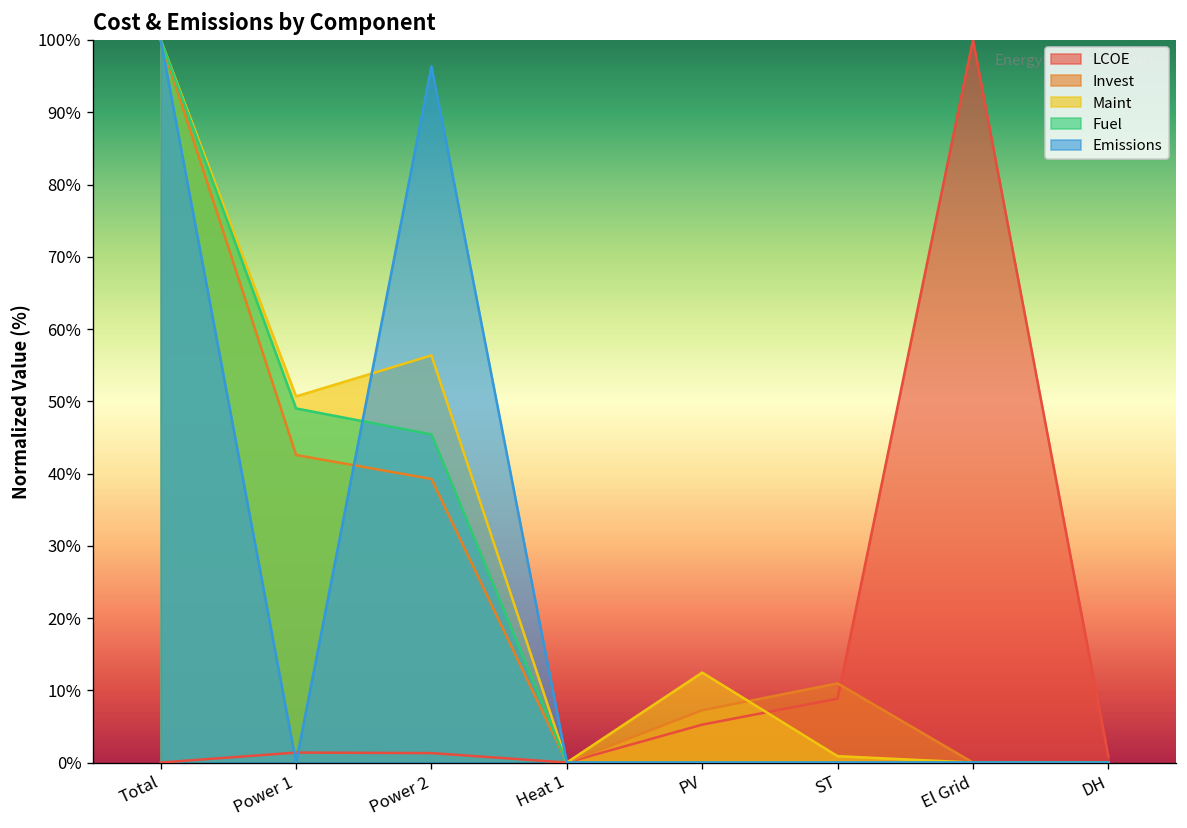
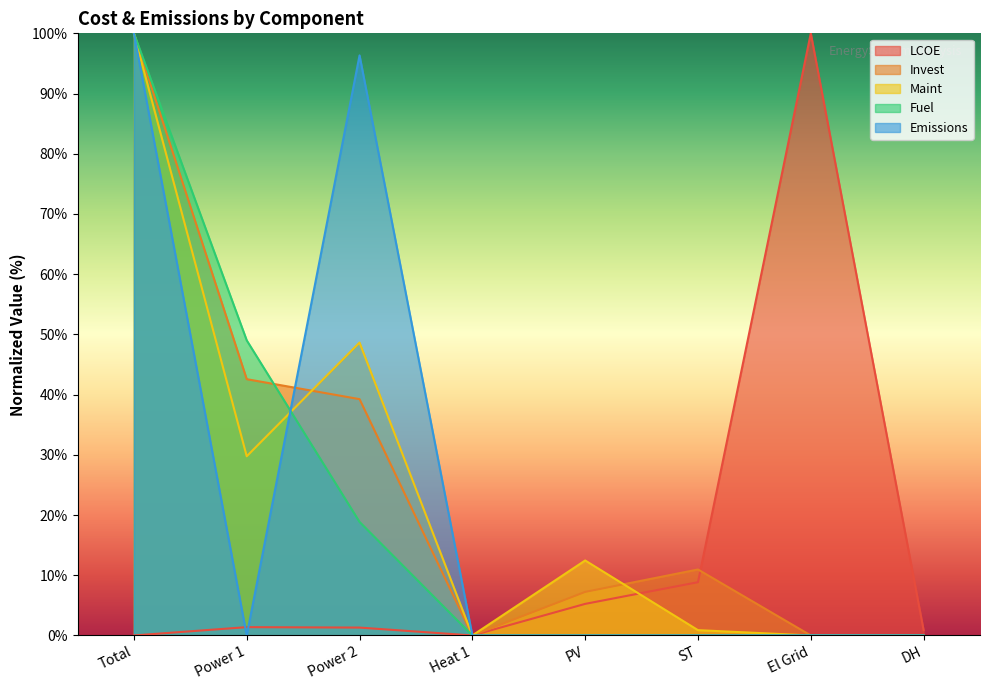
Maint, Power 1: 51% -> 30%
Maint, Power 2: 56% -> 49%
Fuel, Power 2: 45% -> 19%
